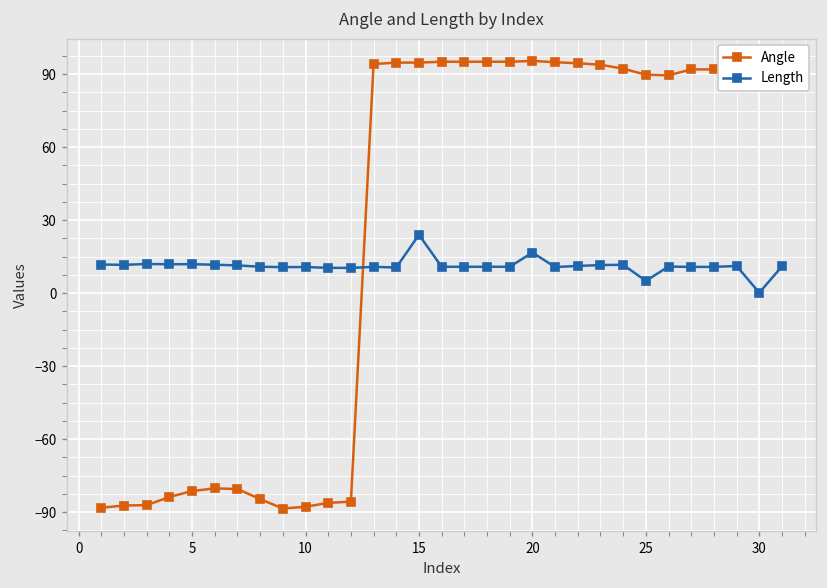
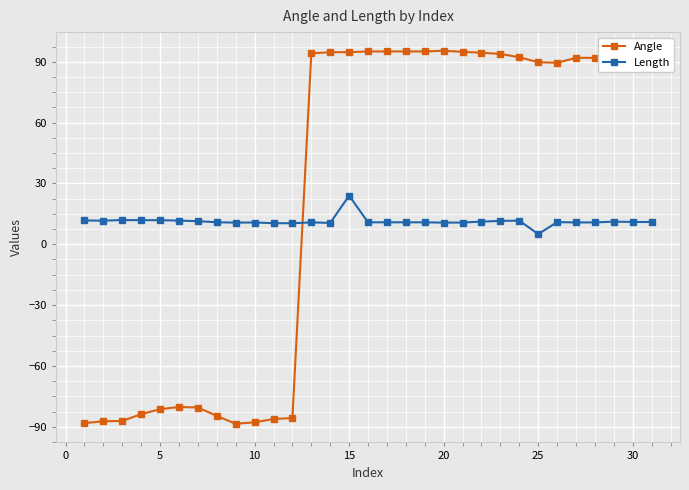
Length, 20: 17 -> 11
Length, 30: 0 -> 11
